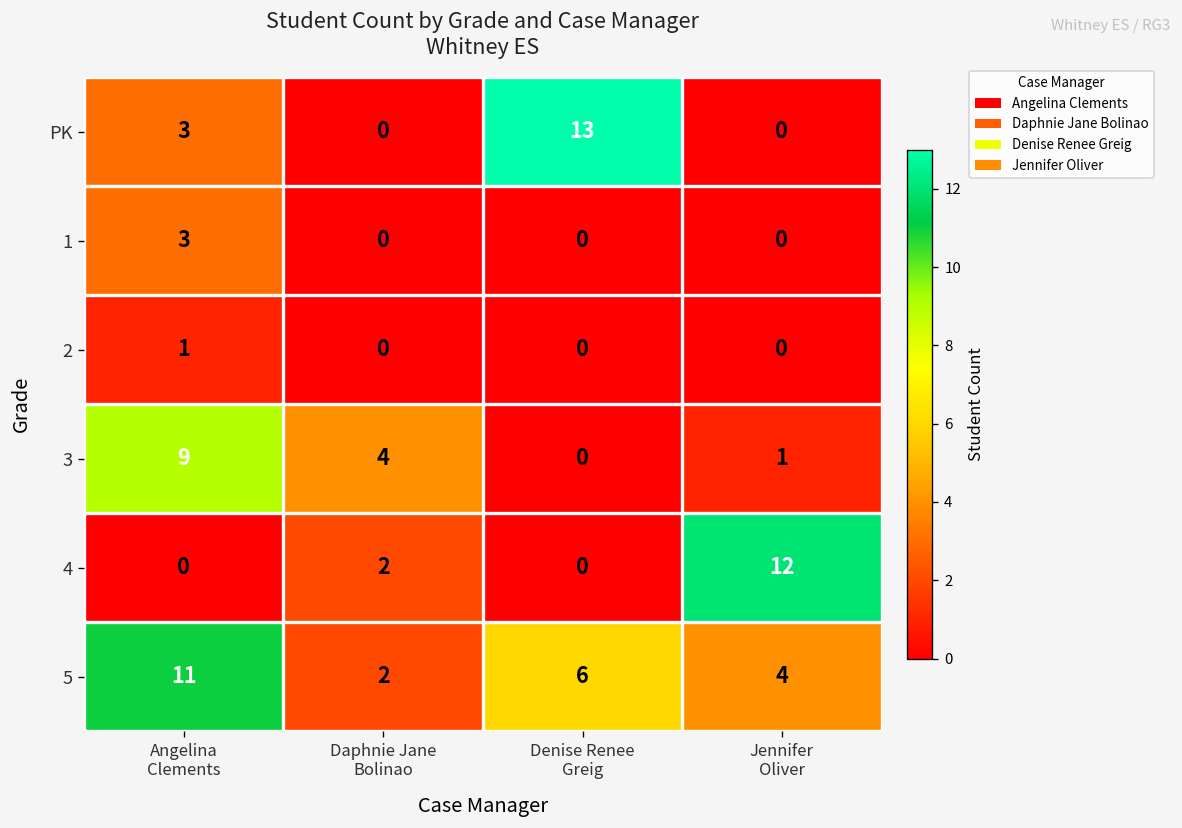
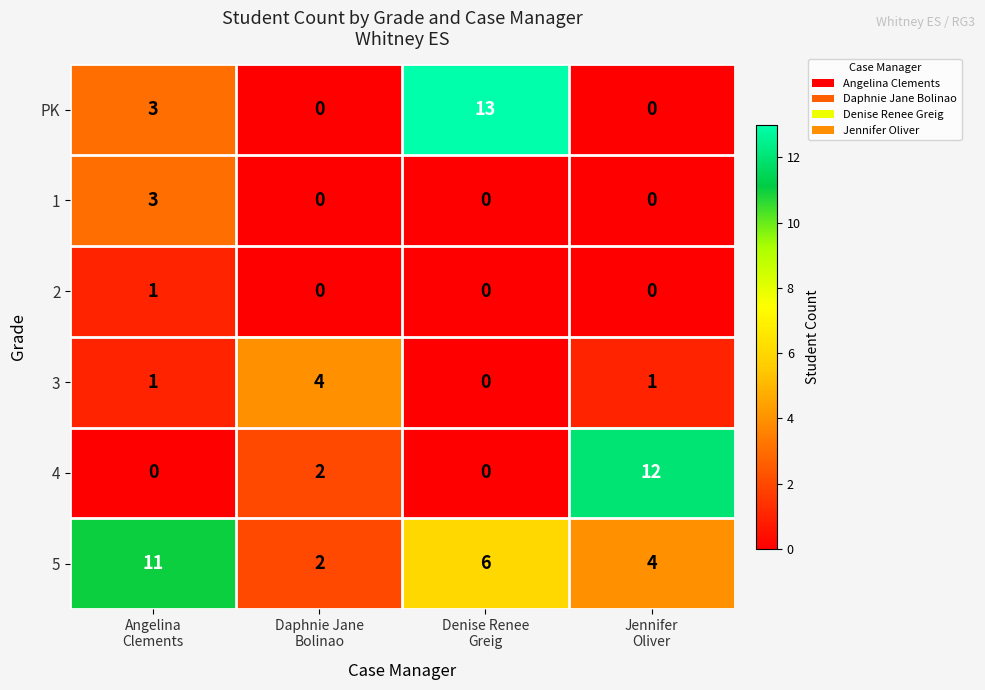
3, Angelina Clements: 9 -> 1
